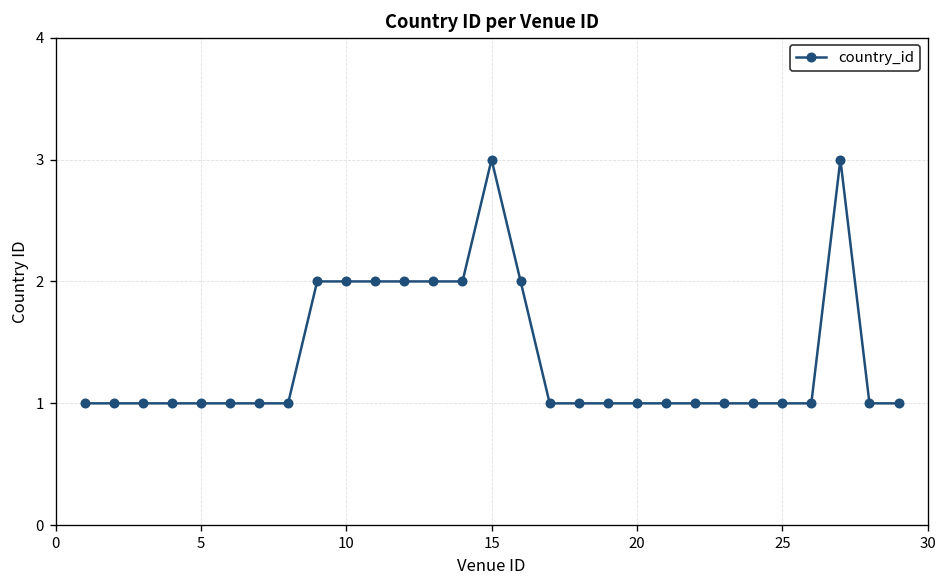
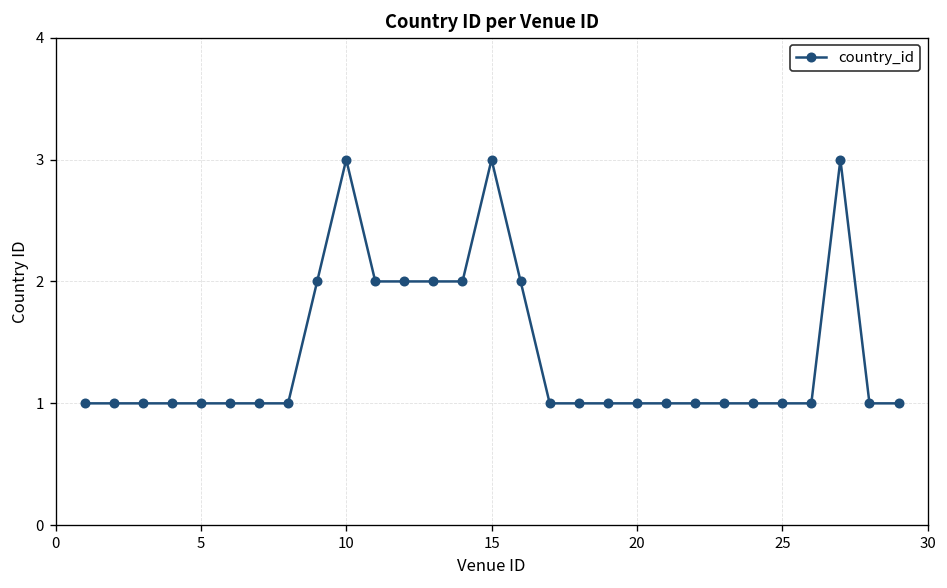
10: 2 -> 3
